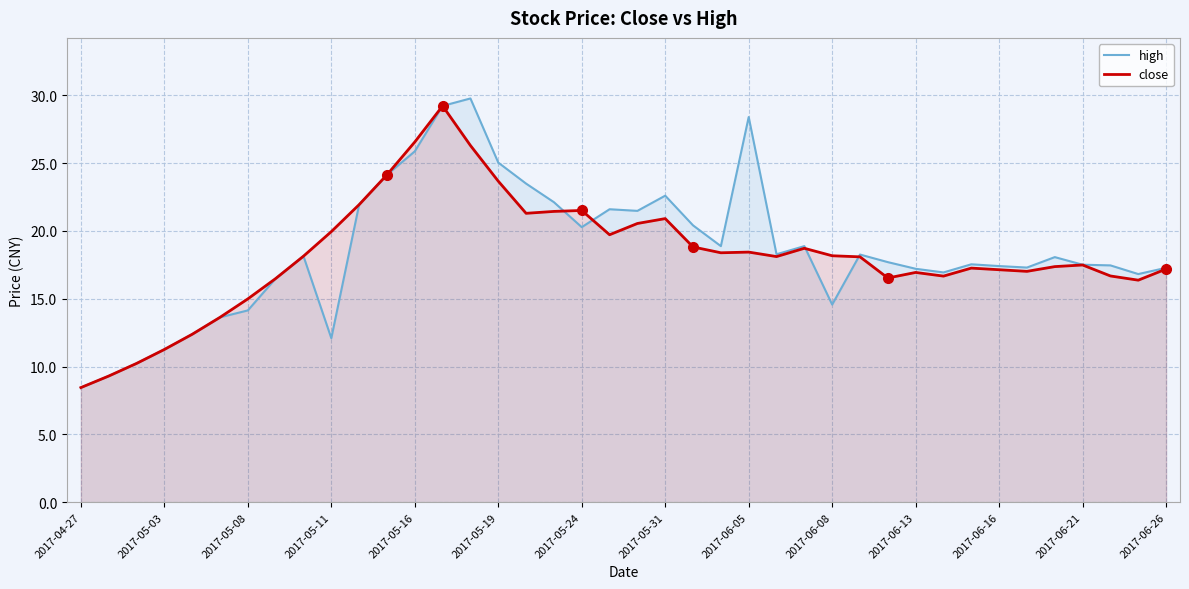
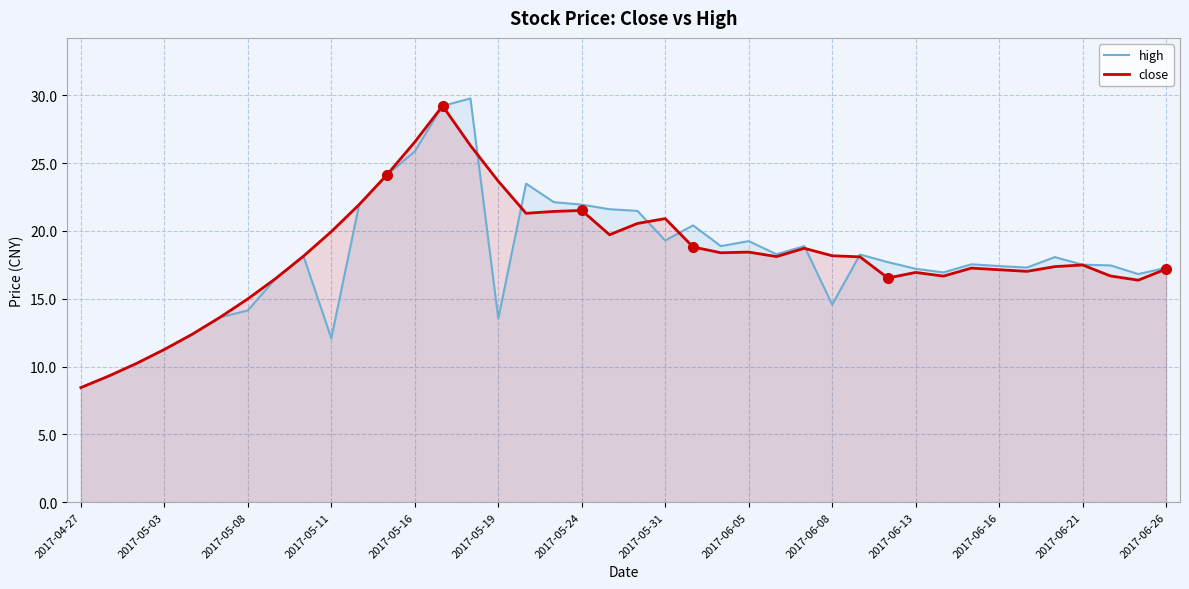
high, 2017-05-19: 25.0 -> 13.5
high, 2017-05-24: 20.3 -> 21.9
high, 2017-05-31: 22.6 -> 19.3
high, 2017-06-05: 28.4 -> 19.3
